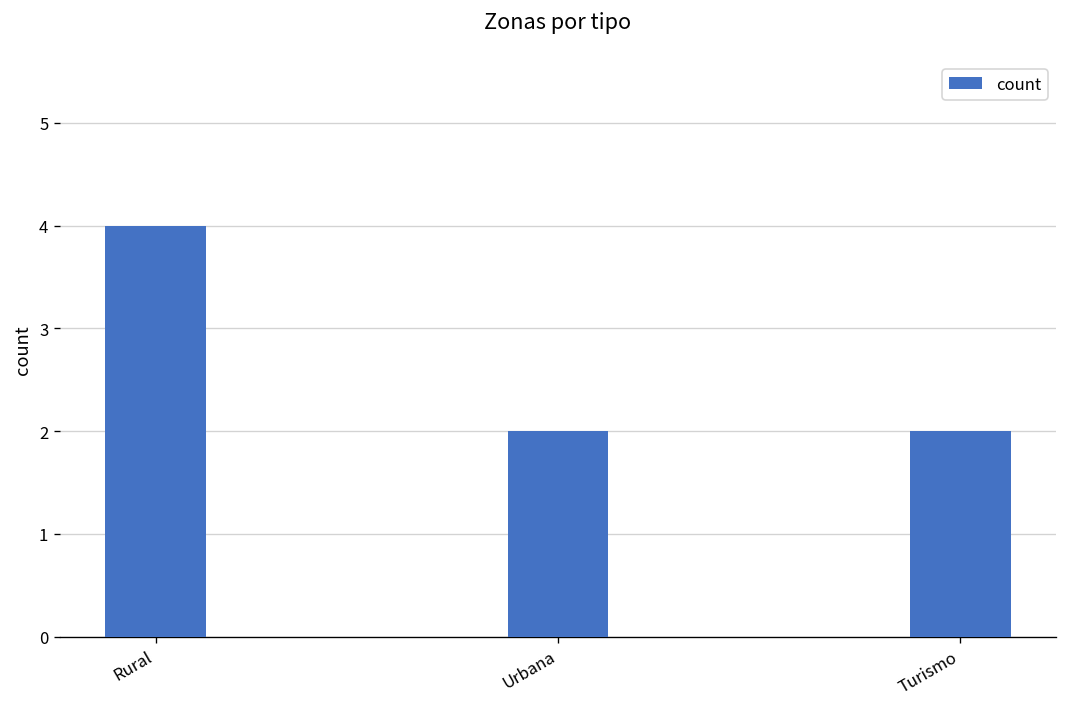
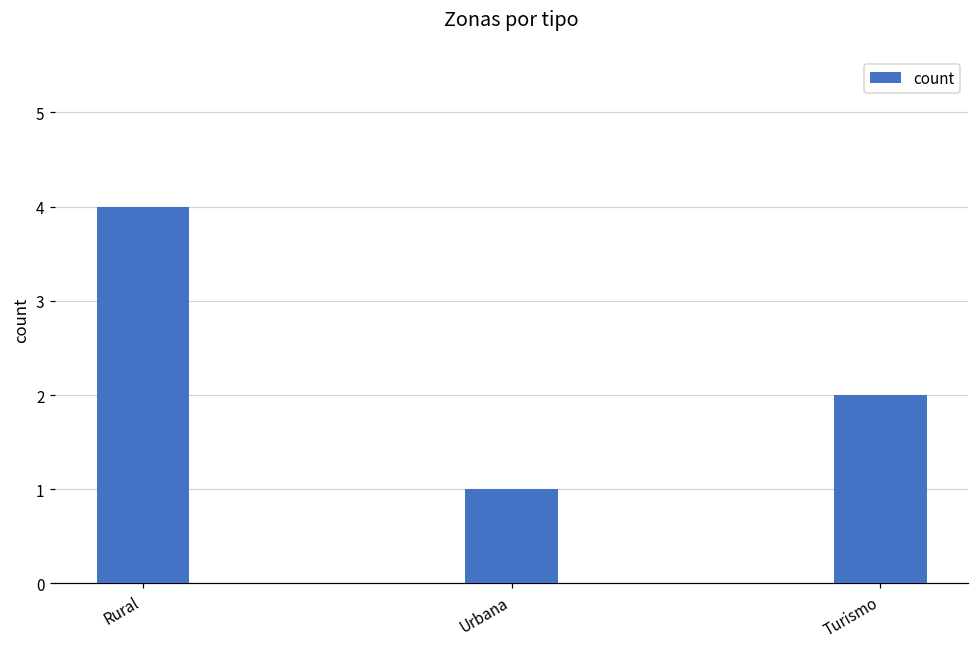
Urbana: 2 -> 1
